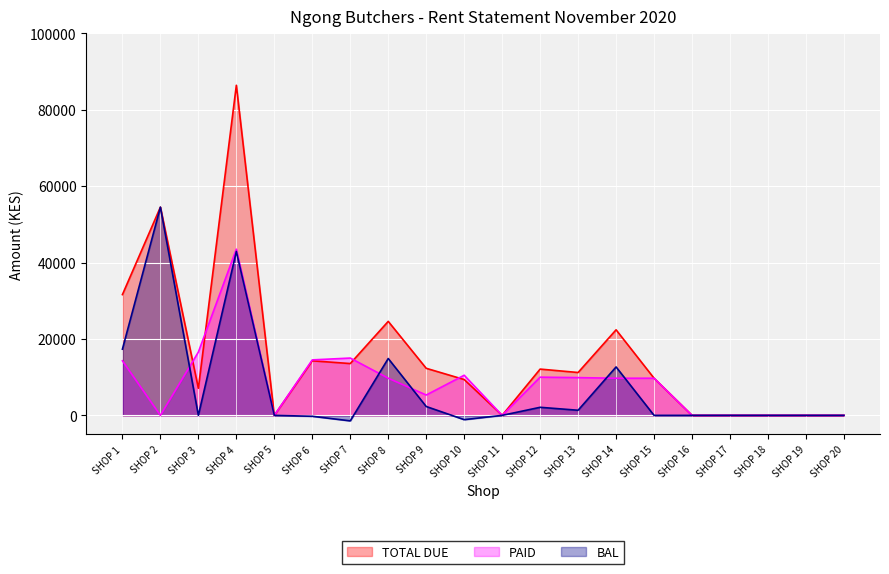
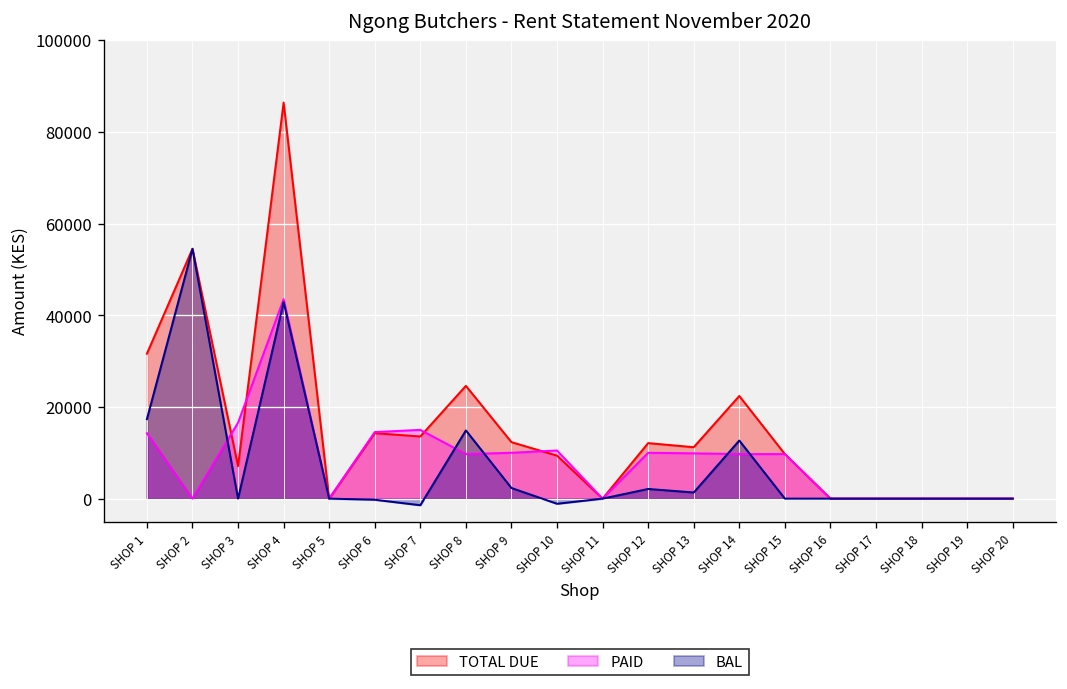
PAID, SHOP 9: 5000 -> 10000
